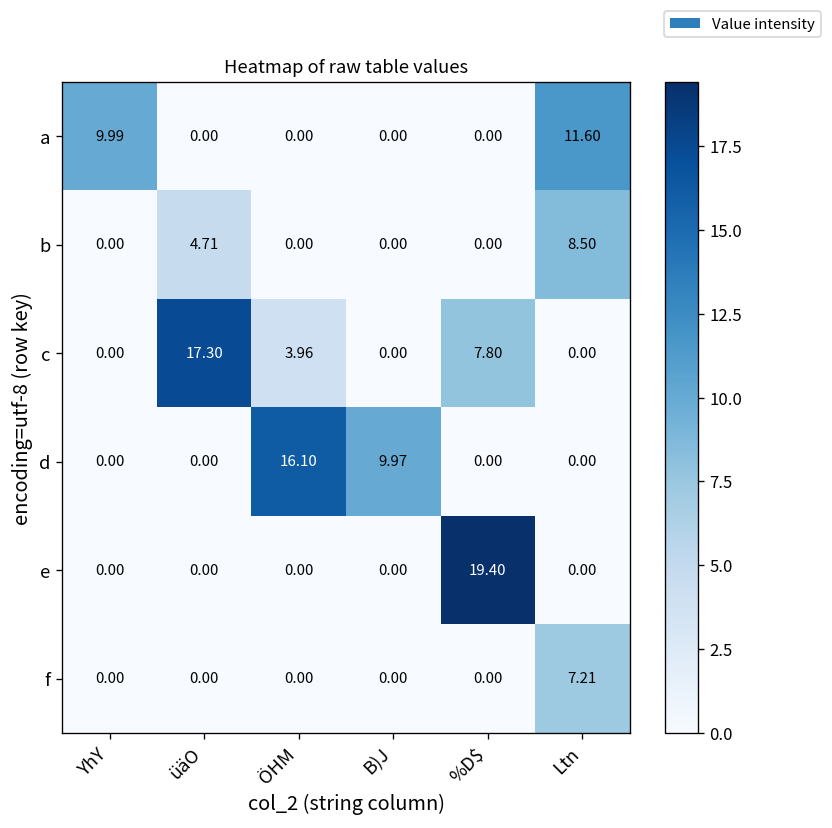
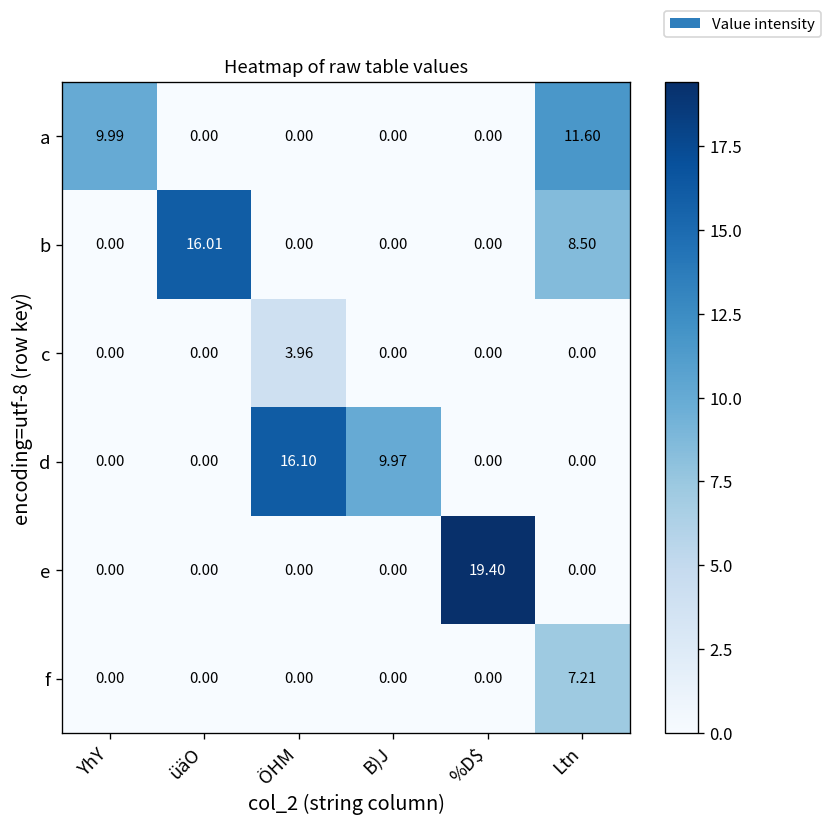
b, üäO: 4.71 -> 16.01
c, üäO: 17.30 -> 0.00
c, %D$: 7.80 -> 0.00
